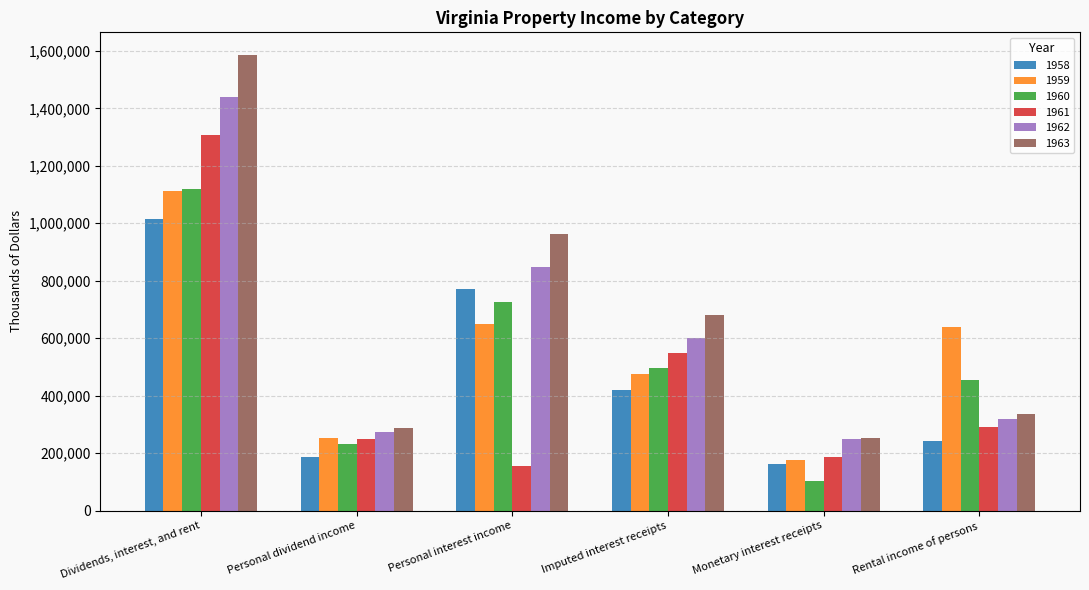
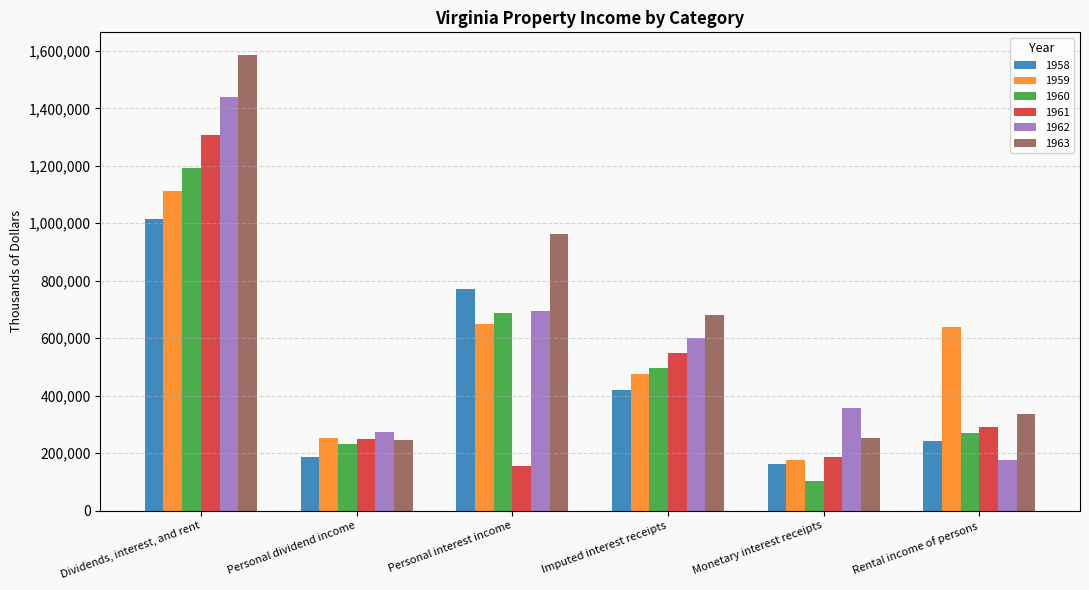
1960, Dividends, interest, and rent: 1,120,000 -> 1,190,000
1963, Personal dividend income: 290,000 -> 240,000
1960, Personal interest income: 730,000 -> 690,000
1962, Personal interest income: 850,000 -> 690,000
1962, Monetary interest receipts: 250,000 -> 360,000
1960, Rental income of persons: 460,000 -> 270,000
1962, Rental income of persons: 320,000 -> 180,000
